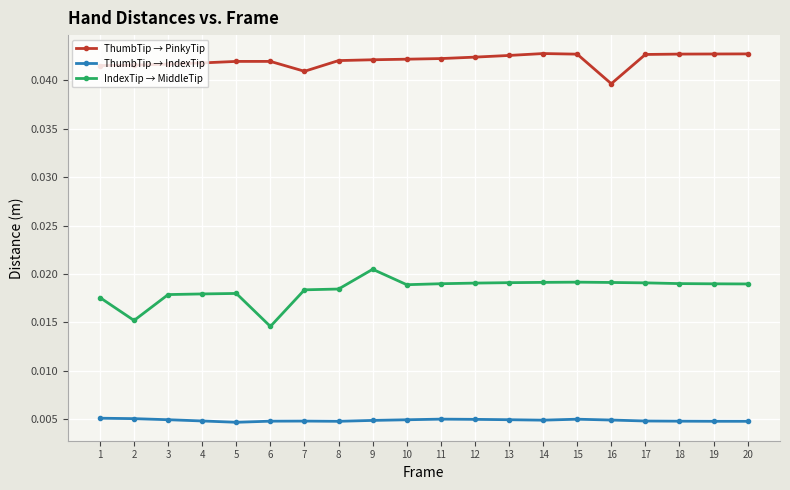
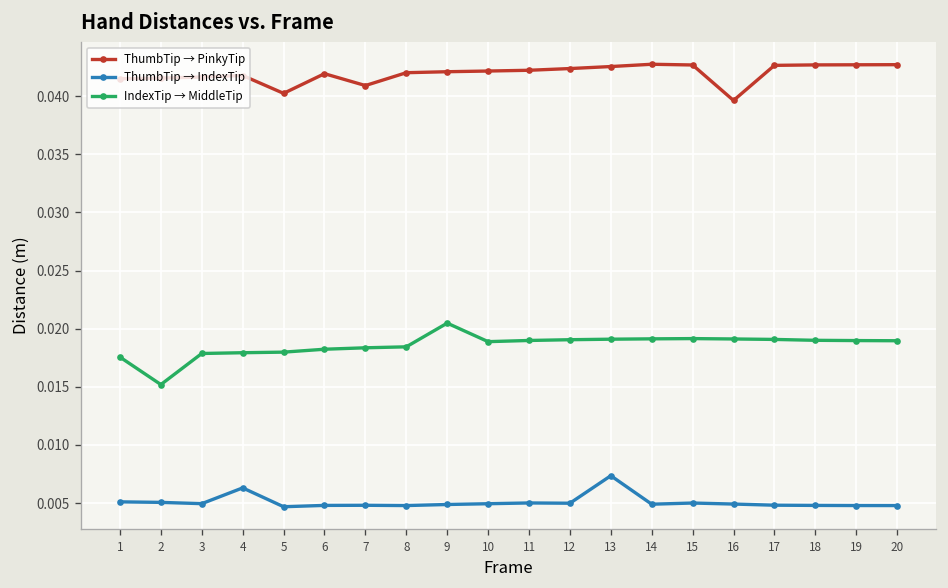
ThumbTip → IndexTip, 4: 0.005 -> 0.006
ThumbTip → PinkyTip, 5: 0.042 -> 0.040
IndexTip → MiddleTip, 6: 0.015 -> 0.018
ThumbTip → IndexTip, 13: 0.005 -> 0.007
